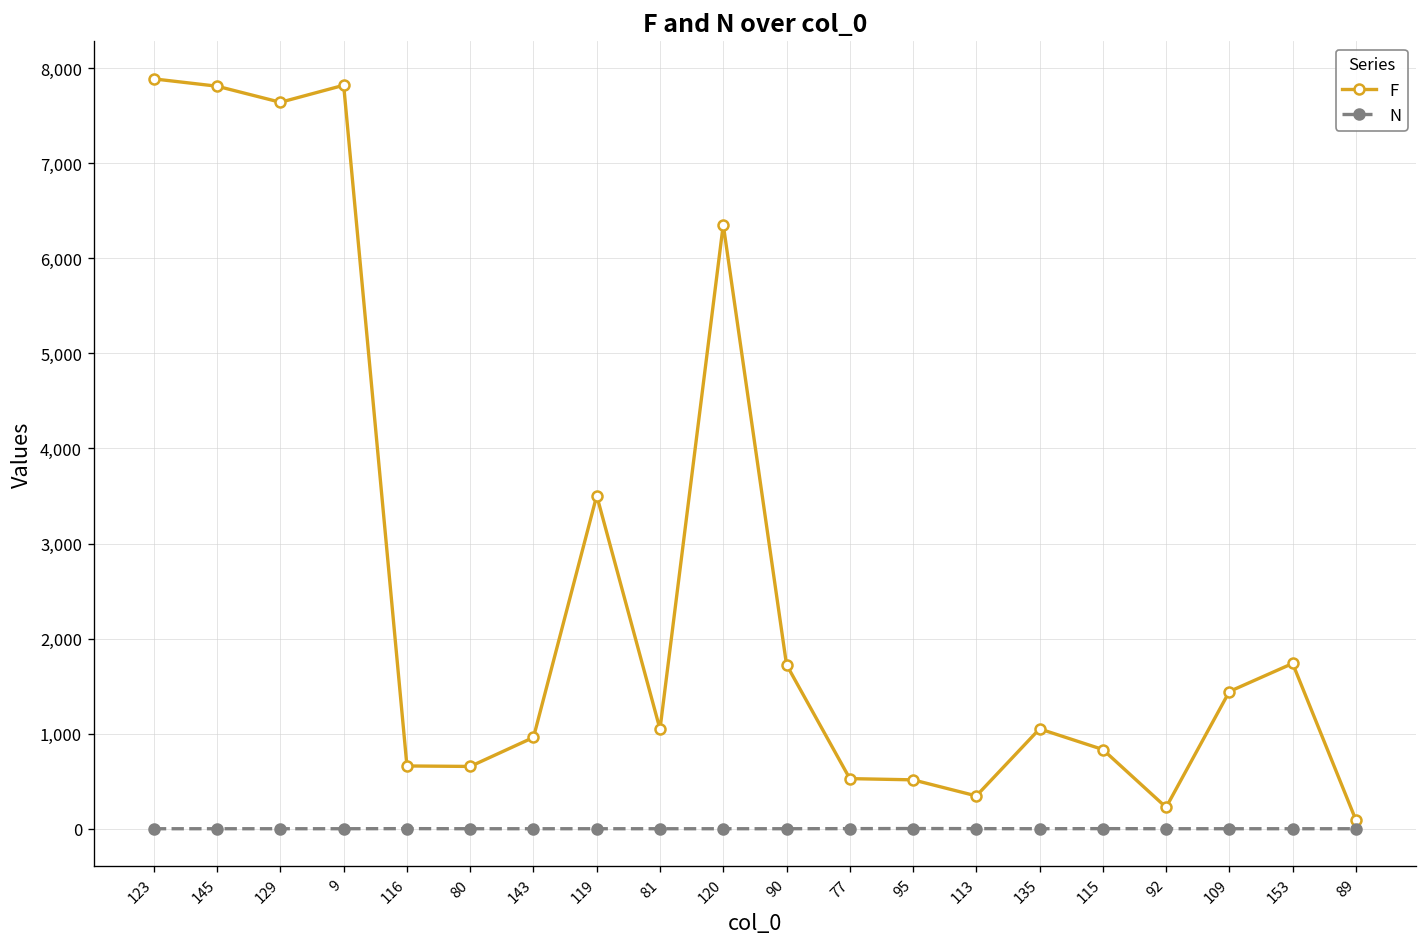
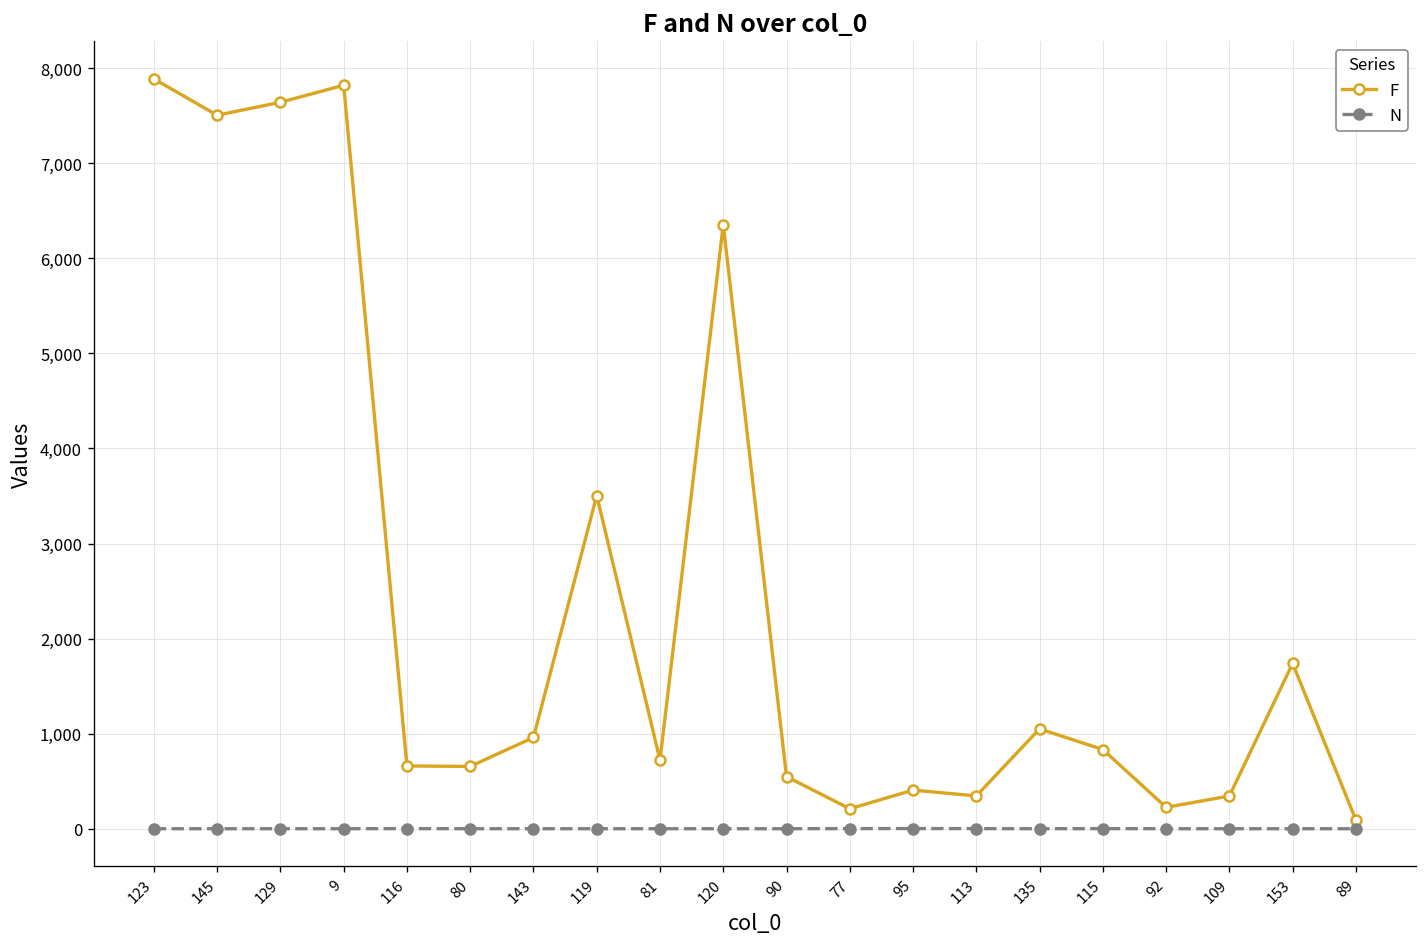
F, 145: 7,800 -> 7,500
F, 81: 1,000 -> 700
F, 90: 1,700 -> 500
F, 77: 500 -> 200
F, 95: 500 -> 400
F, 109: 1,400 -> 300
